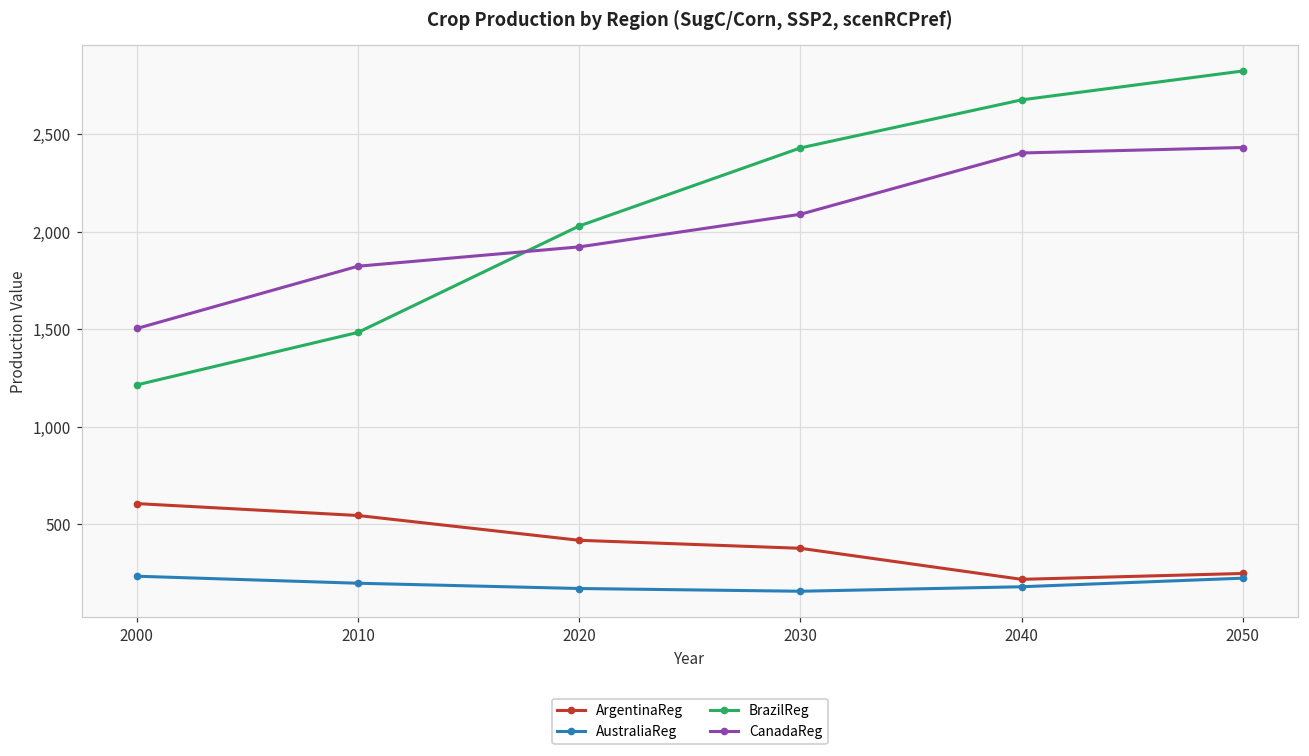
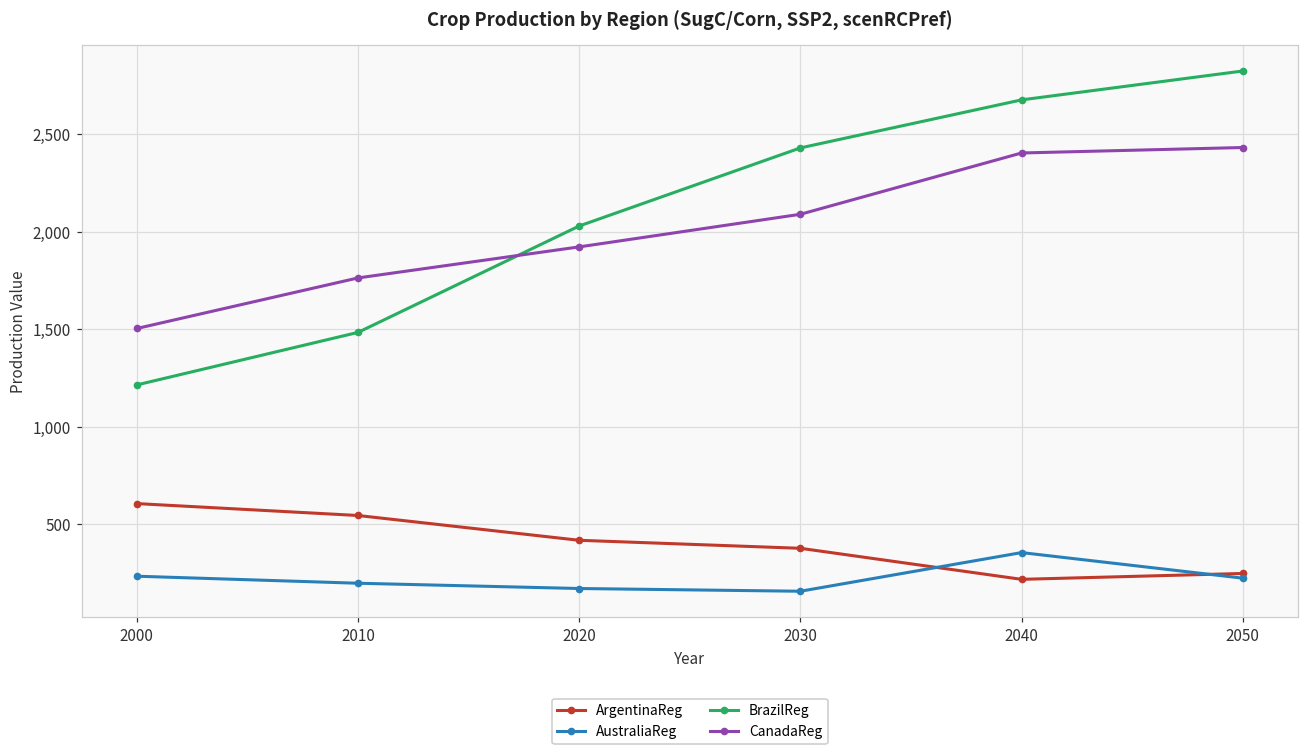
CanadaReg, 2010: 1,820 -> 1,760
AustraliaReg, 2040: 180 -> 360
